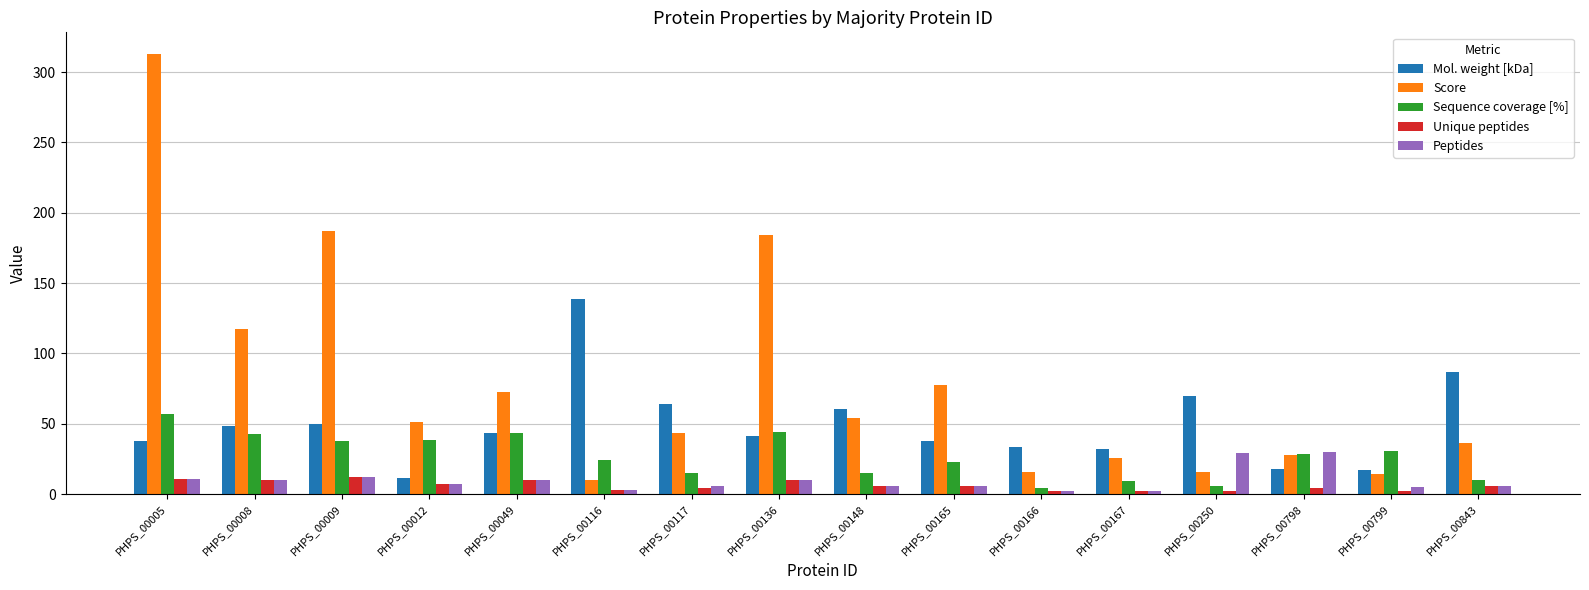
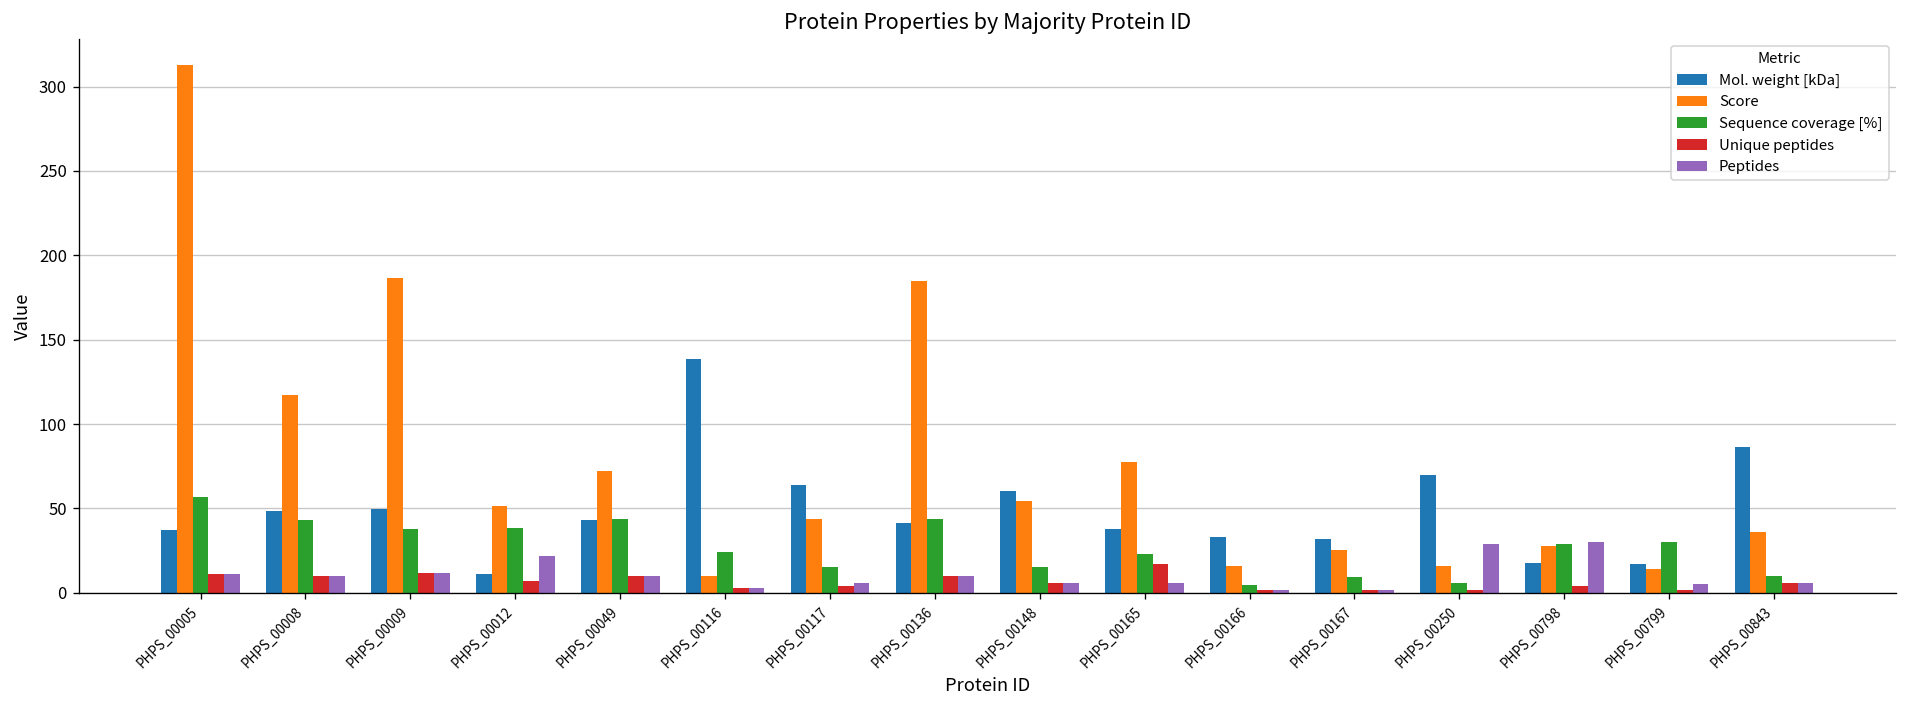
Peptides, PHPS_00012: 7 -> 22
Unique peptides, PHPS_00165: 6 -> 17
